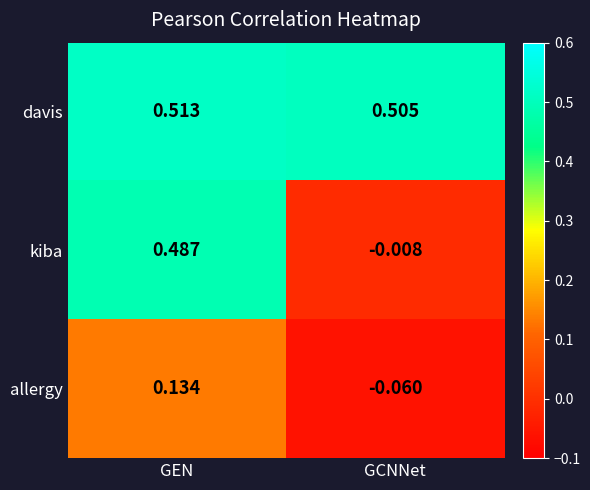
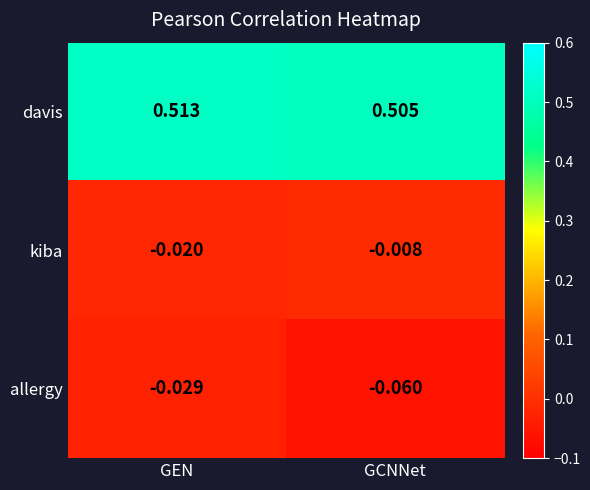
kiba, GEN: 0.487 -> -0.020
allergy, GEN: 0.134 -> -0.029
